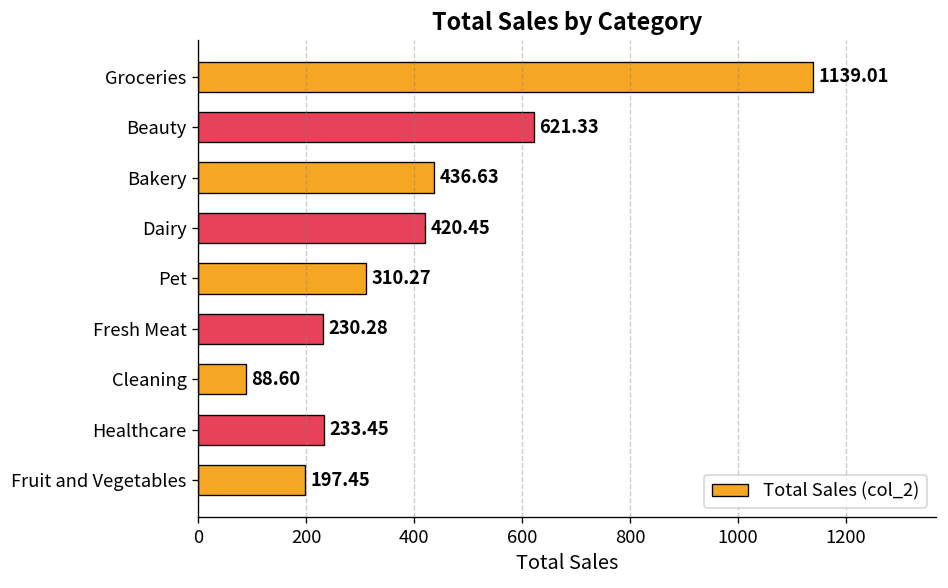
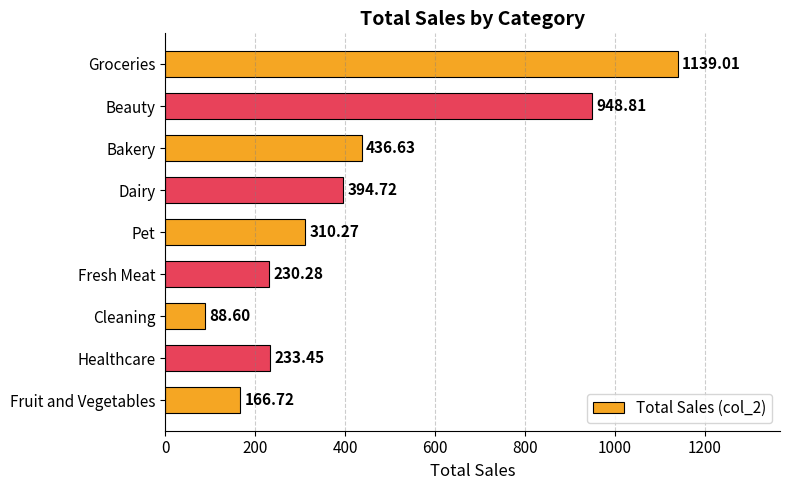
Beauty: 621.33 -> 948.81
Dairy: 420.45 -> 394.72
Fruit and Vegetables: 197.45 -> 166.72
